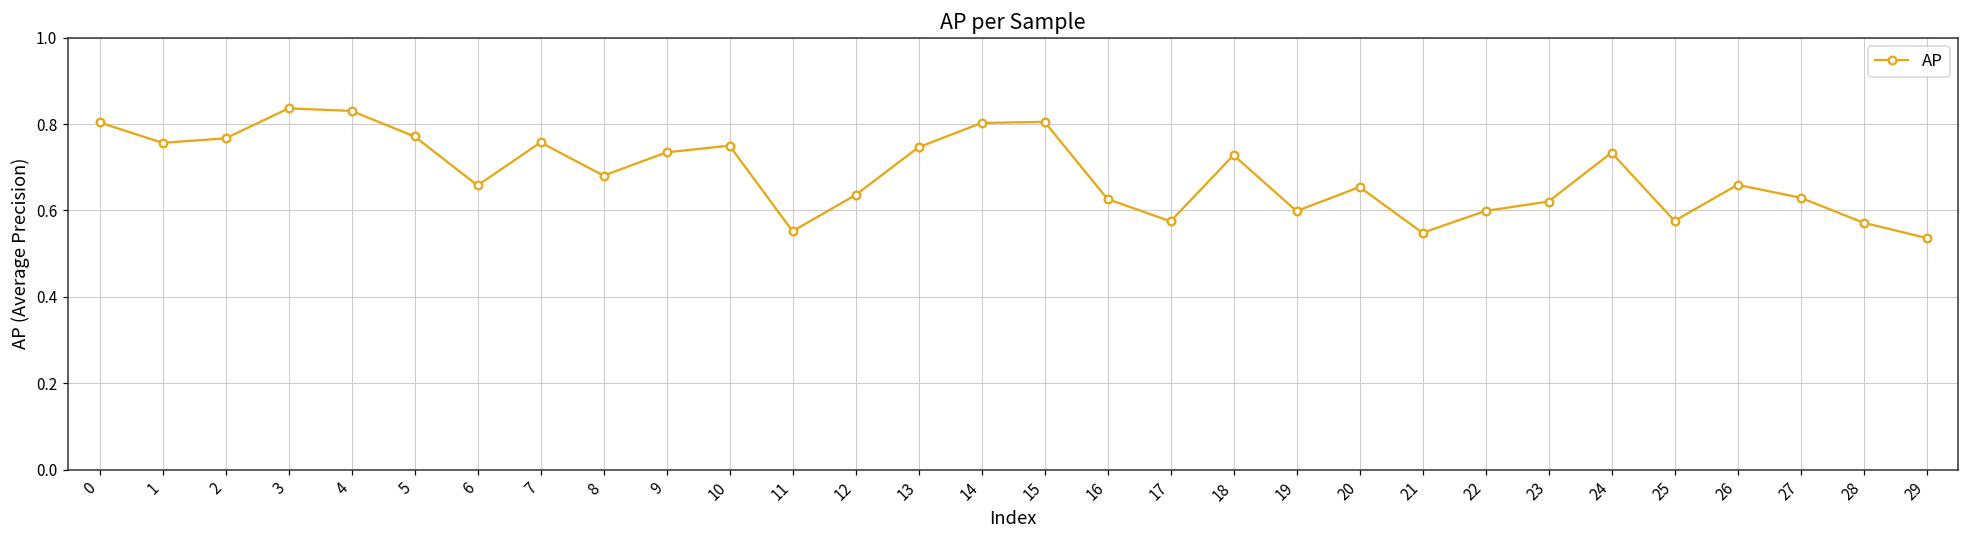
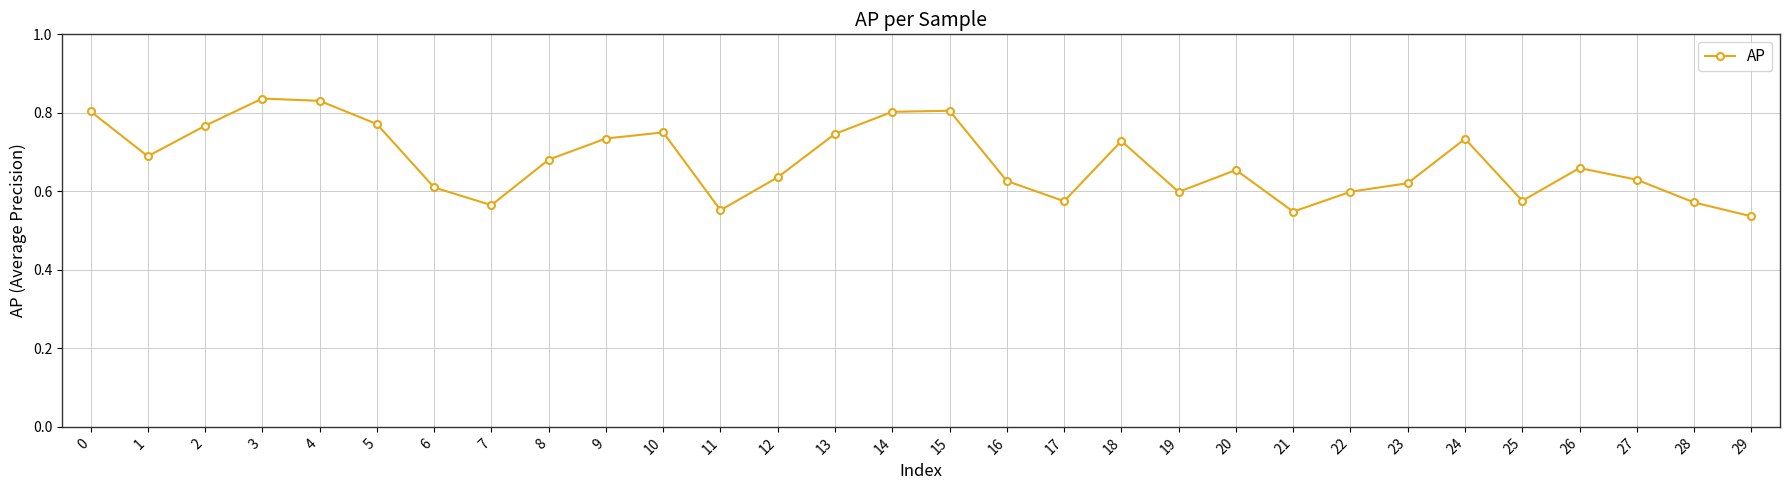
1: 0.76 -> 0.69
6: 0.66 -> 0.61
7: 0.76 -> 0.56
